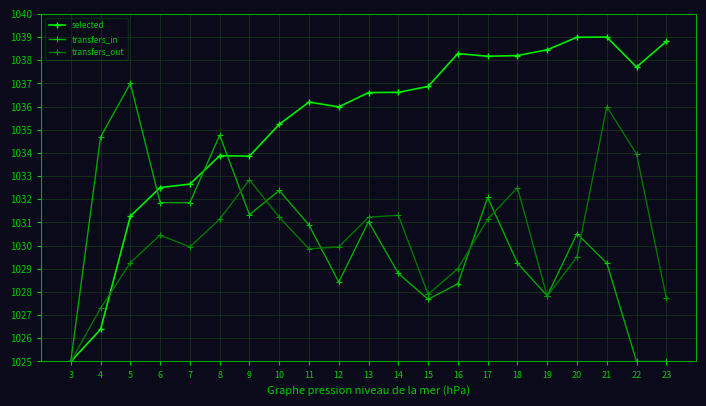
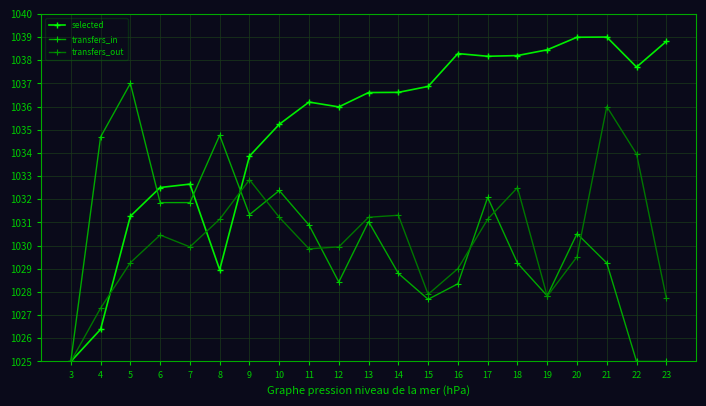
selected, 8: 1033.9 -> 1029.0
